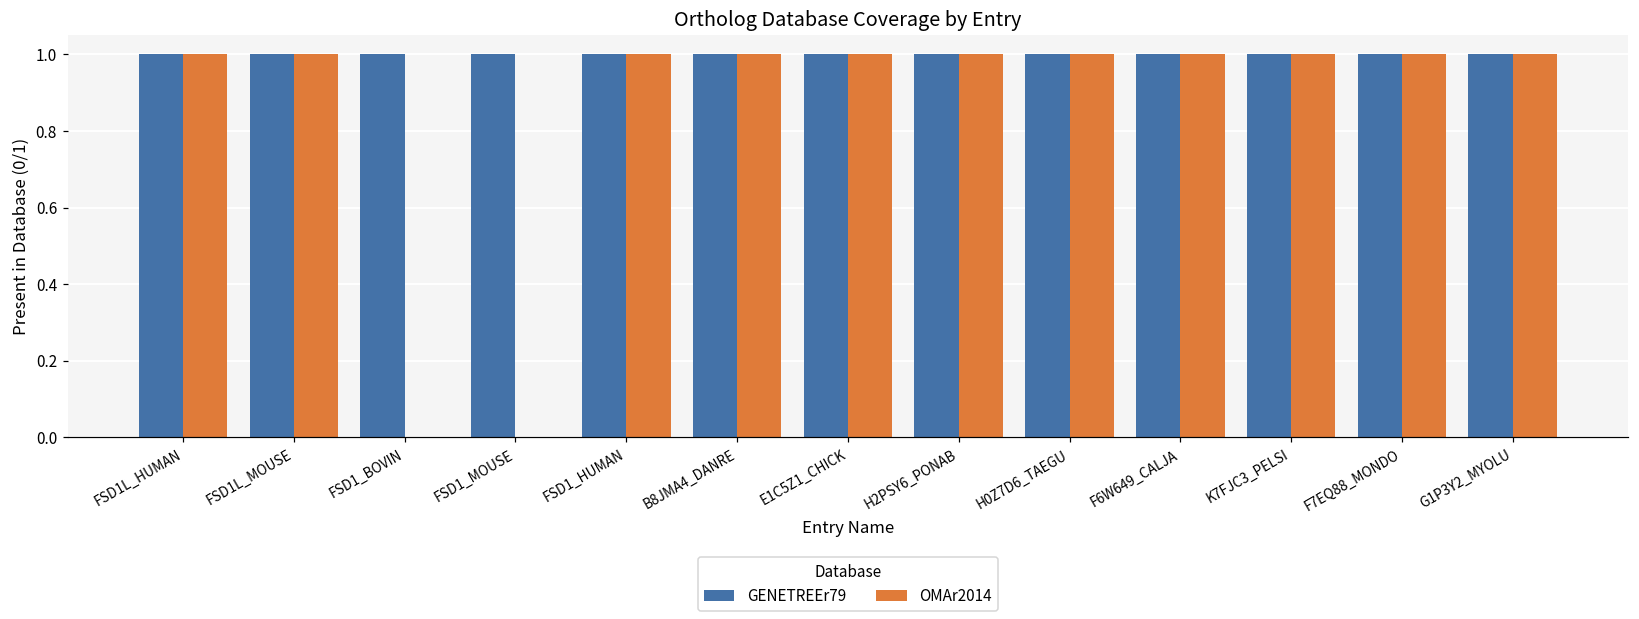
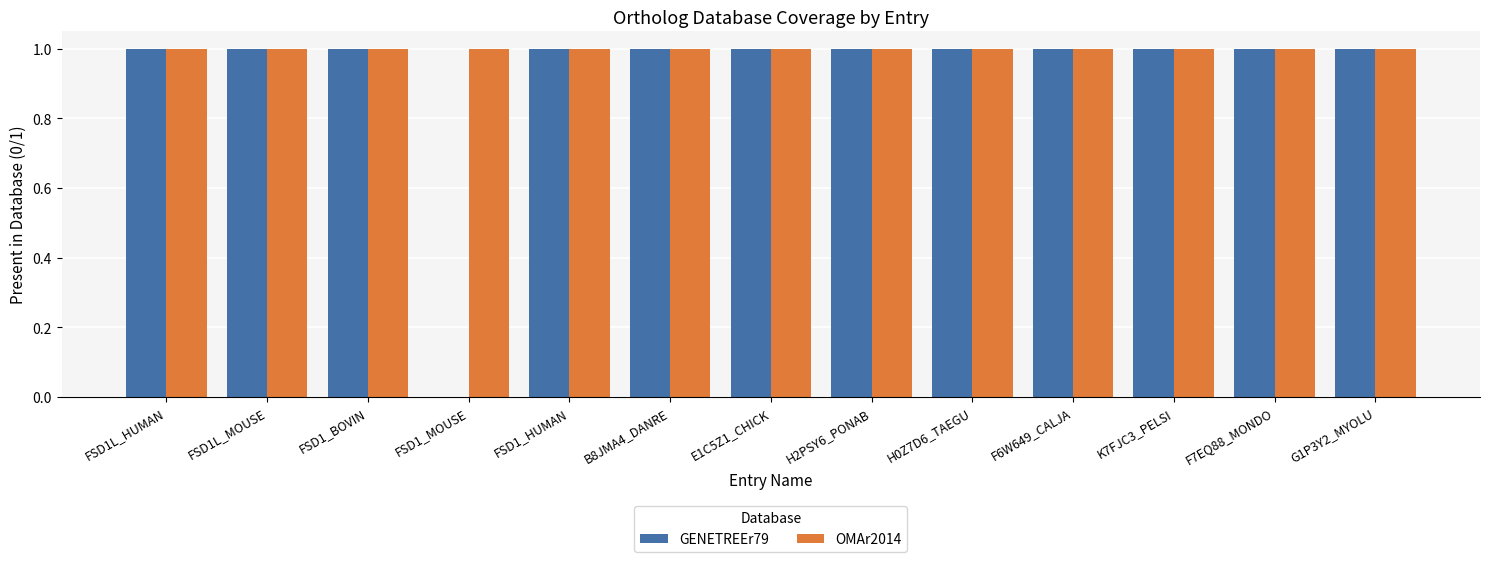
OMAr2014, FSD1_BOVIN: 0 -> 1
GENETREEr79, FSD1_MOUSE: 1 -> 0
OMAr2014, FSD1_MOUSE: 0 -> 1
